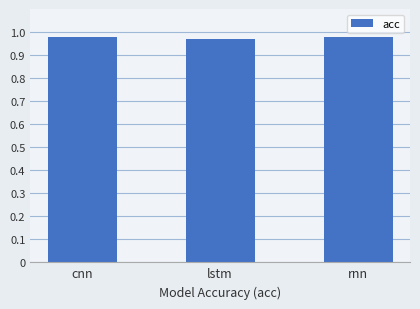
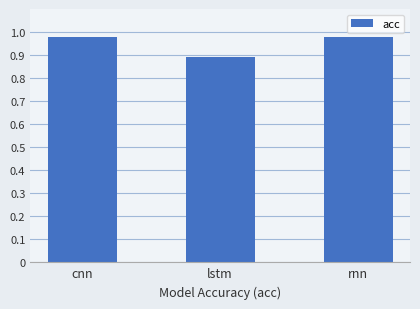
lstm: 0.97 -> 0.89
